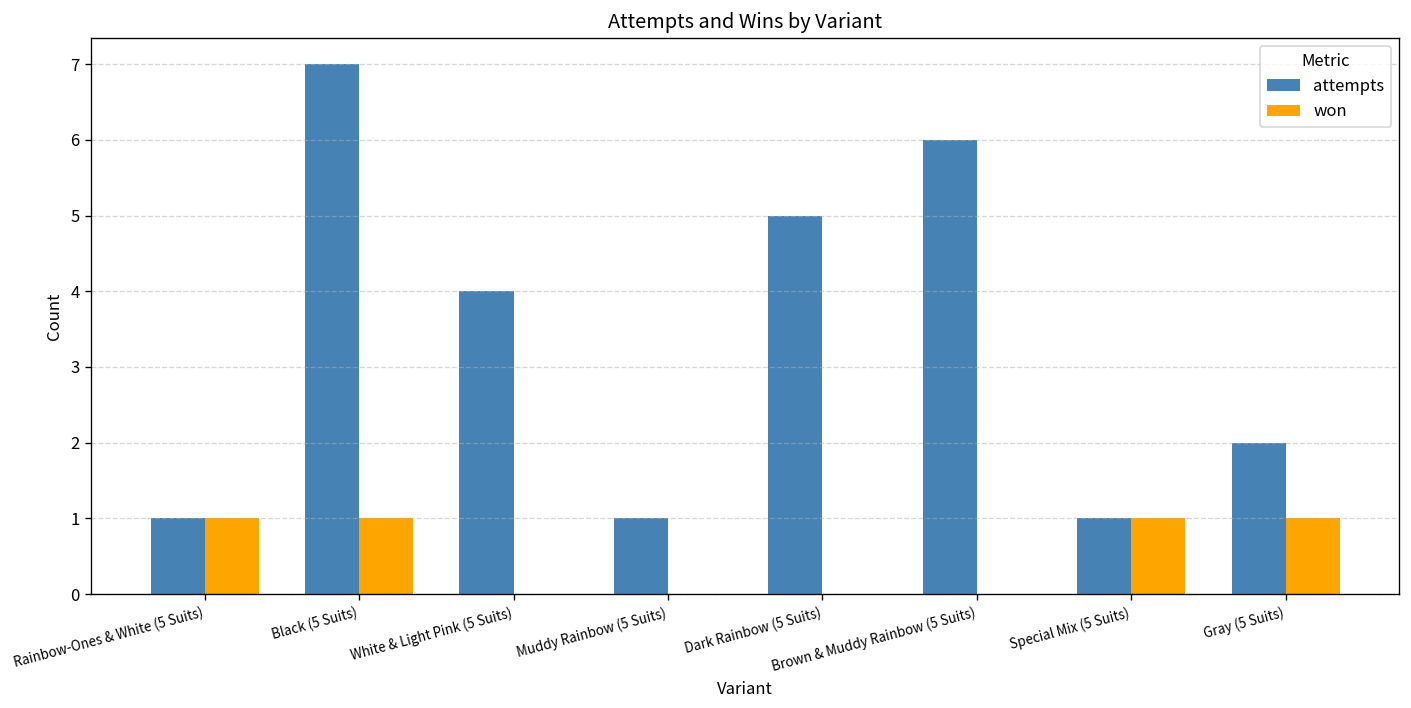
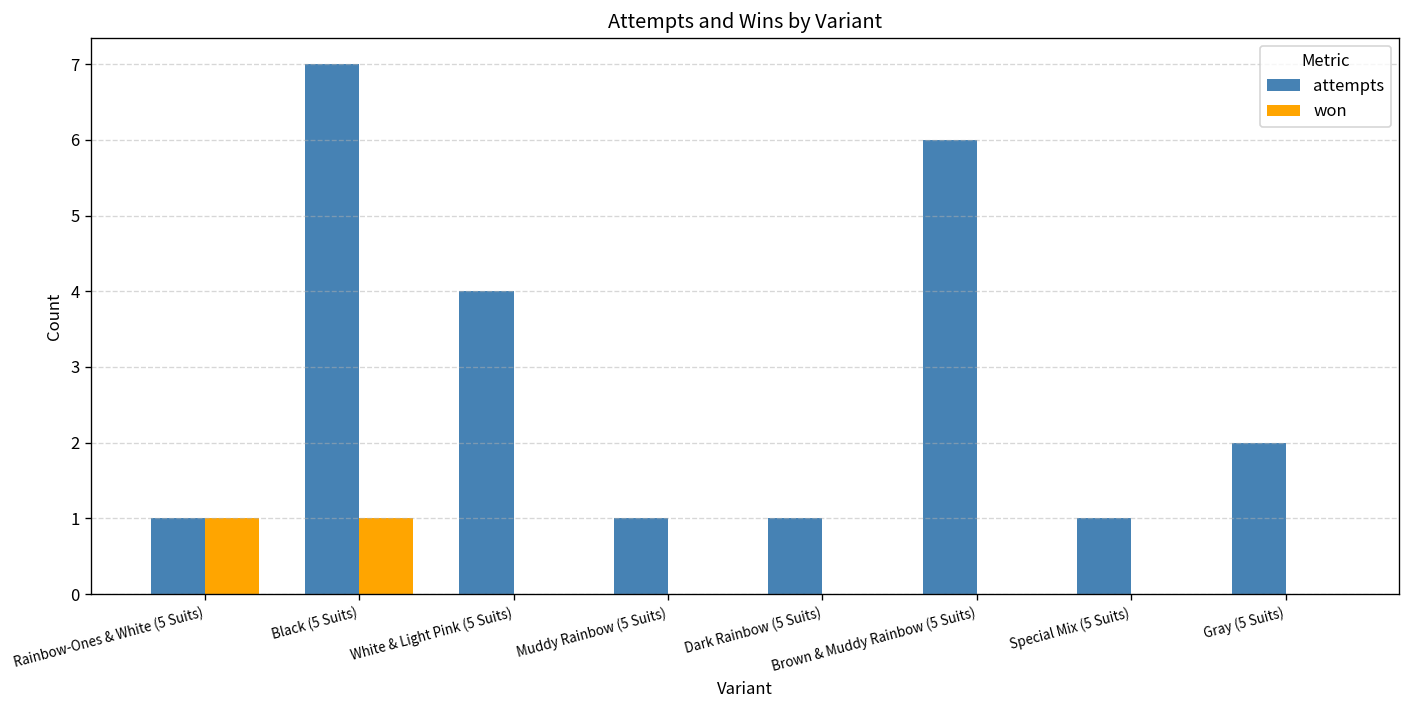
attempts, Dark Rainbow (5 Suits): 5 -> 1
won, Special Mix (5 Suits): 1 -> 0
won, Gray (5 Suits): 1 -> 0
